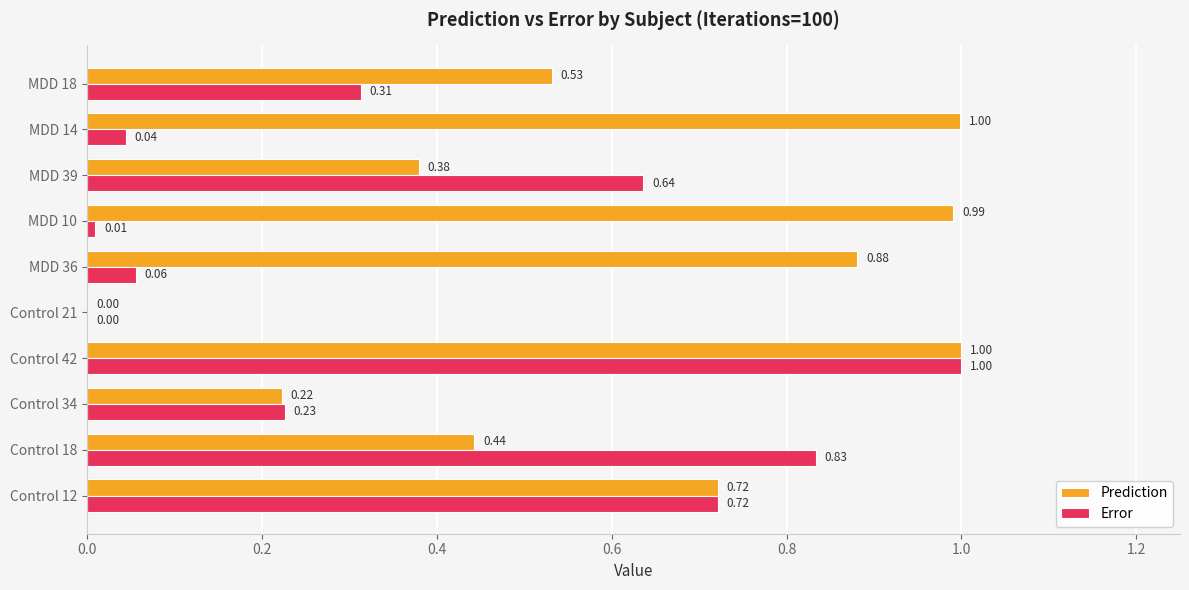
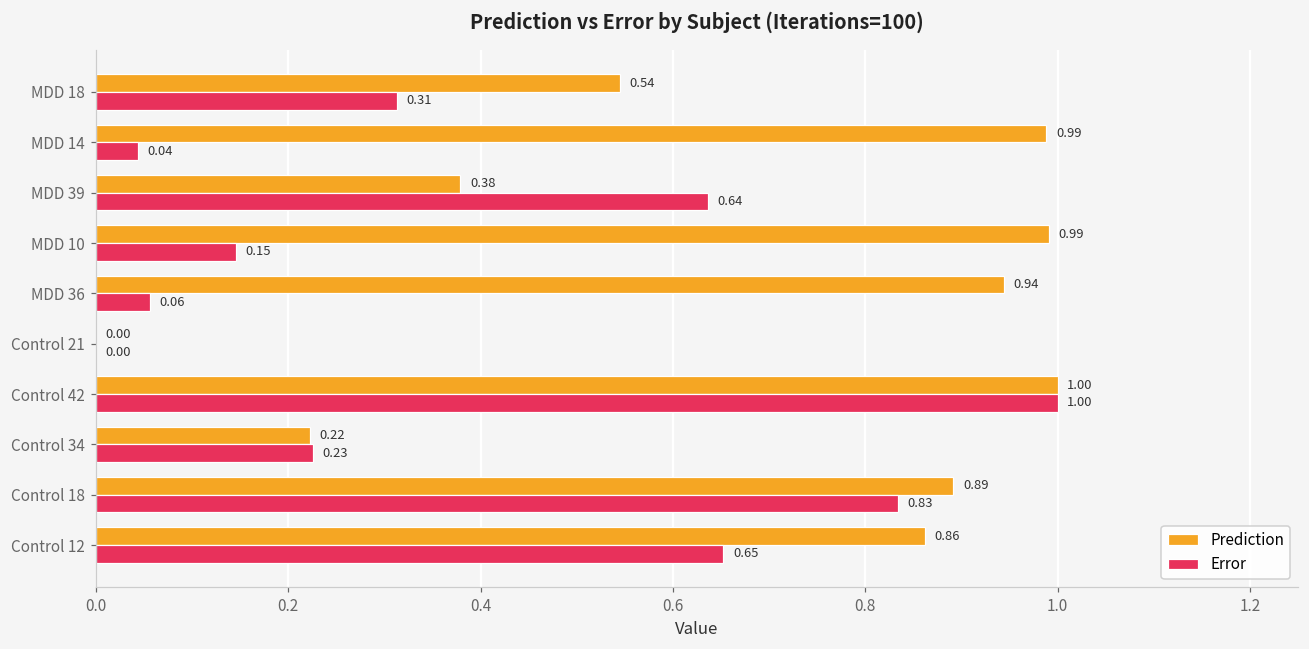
Prediction, MDD 18: 0.53 -> 0.54
Prediction, MDD 14: 1.00 -> 0.99
Error, MDD 10: 0.01 -> 0.15
Prediction, MDD 36: 0.88 -> 0.94
Prediction, Control 18: 0.44 -> 0.89
Prediction, Control 12: 0.72 -> 0.86
Error, Control 12: 0.72 -> 0.65
